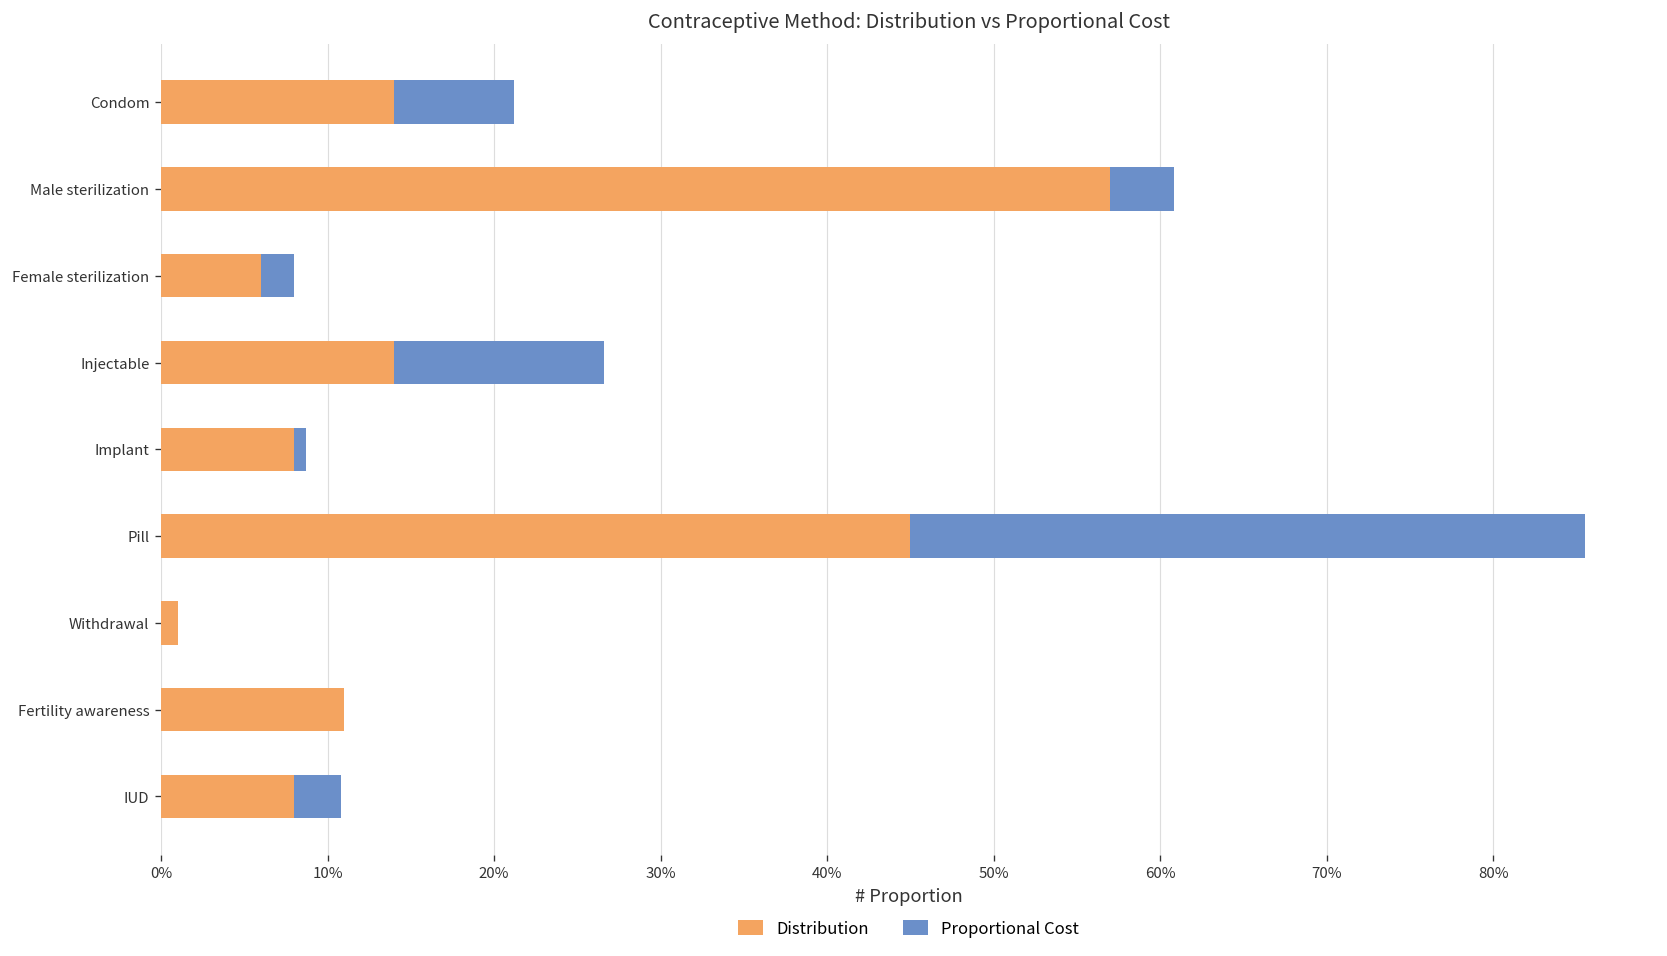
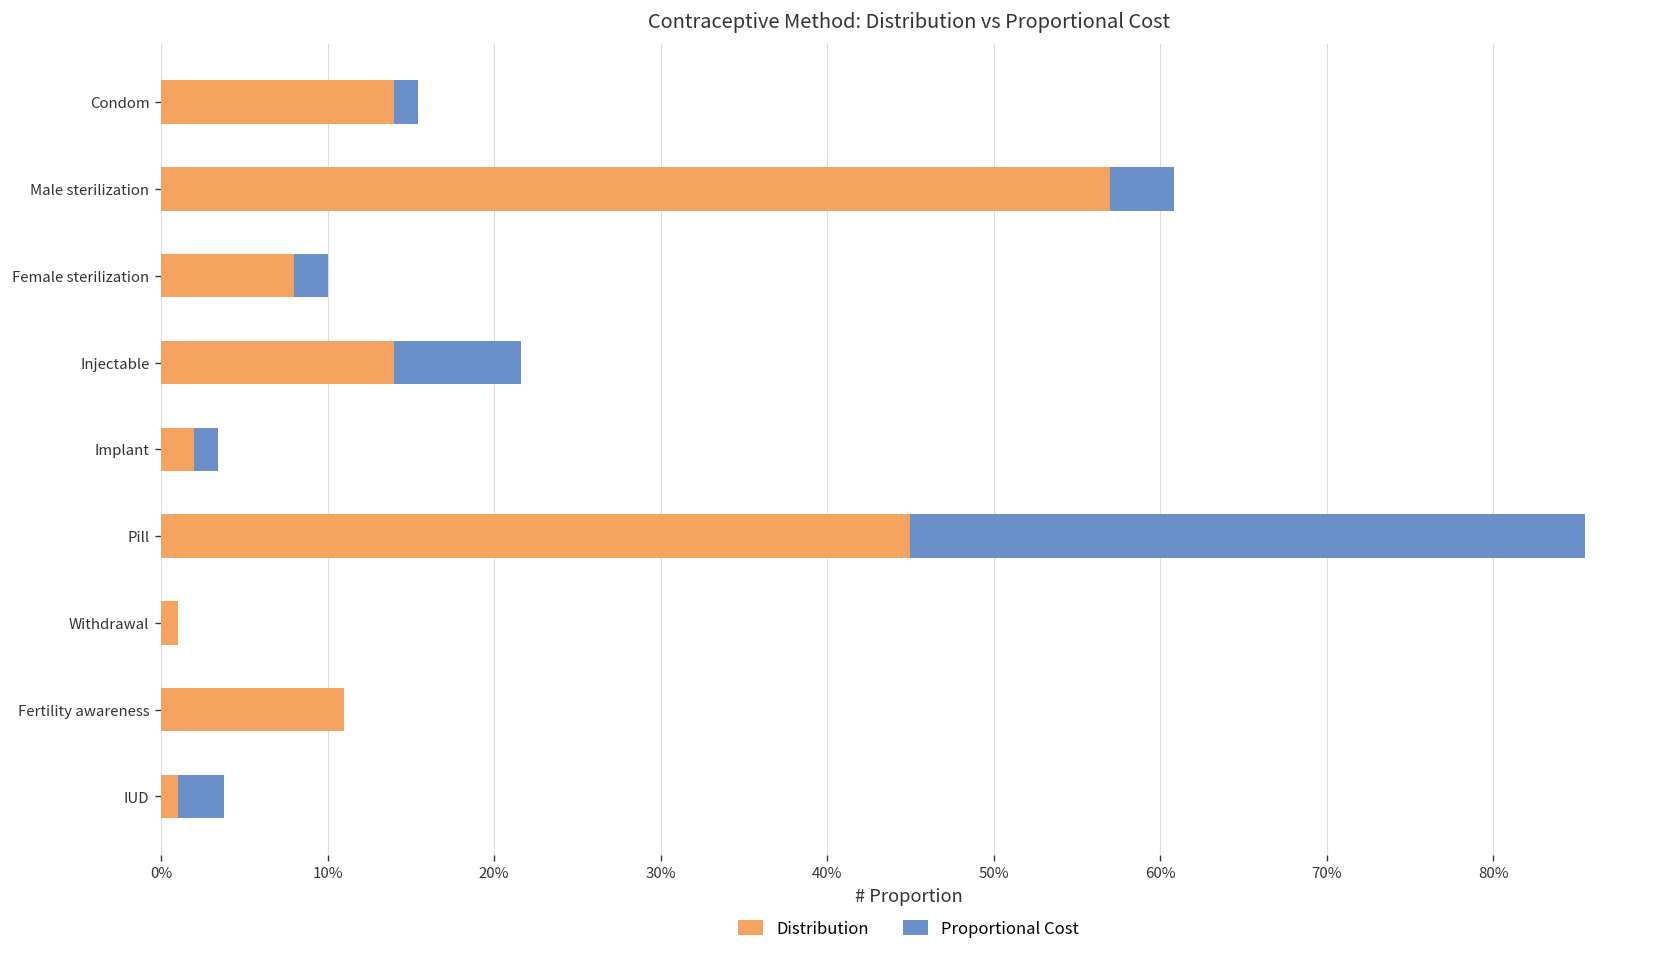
Proportional Cost, Condom: 7.2% -> 1.4%
Distribution, Female sterilization: 6.0% -> 8.0%
Proportional Cost, Injectable: 12.6% -> 7.6%
Distribution, Implant: 8.0% -> 2.0%
Proportional Cost, Implant: 0.7% -> 1.4%
Distribution, IUD: 8.0% -> 1.0%
